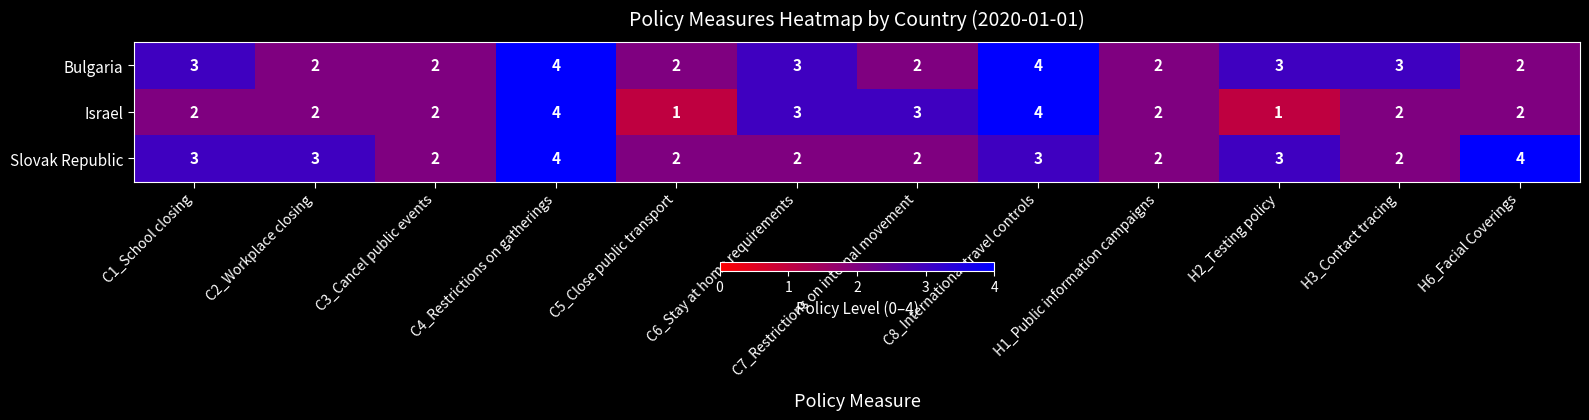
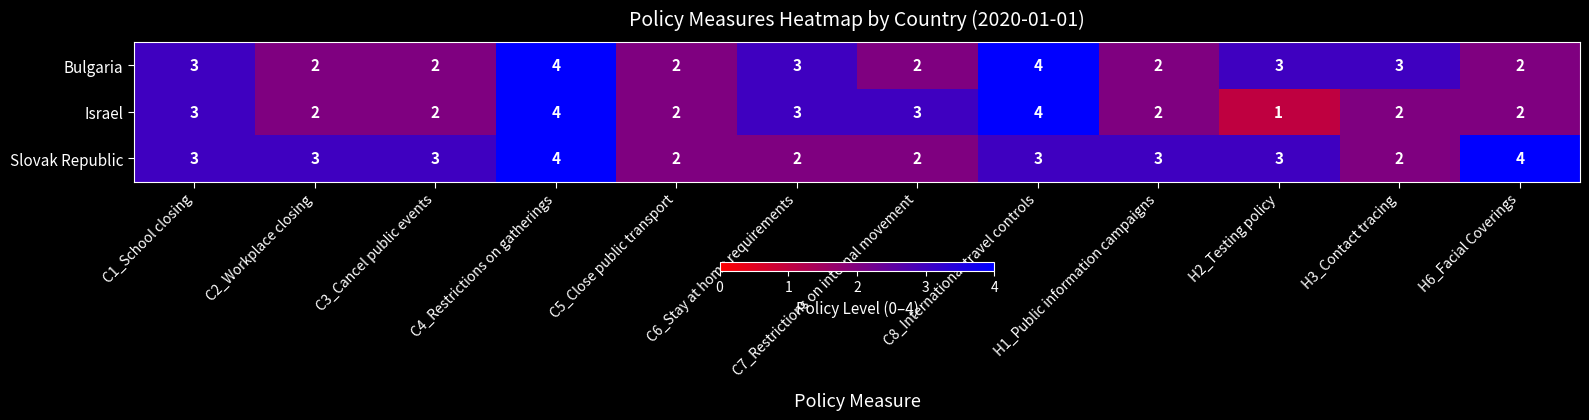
Israel, C1_School closing: 2 -> 3
Israel, C5_Close public transport: 1 -> 2
Slovak Republic, C3_Cancel public events: 2 -> 3
Slovak Republic, H1_Public information campaigns: 2 -> 3
